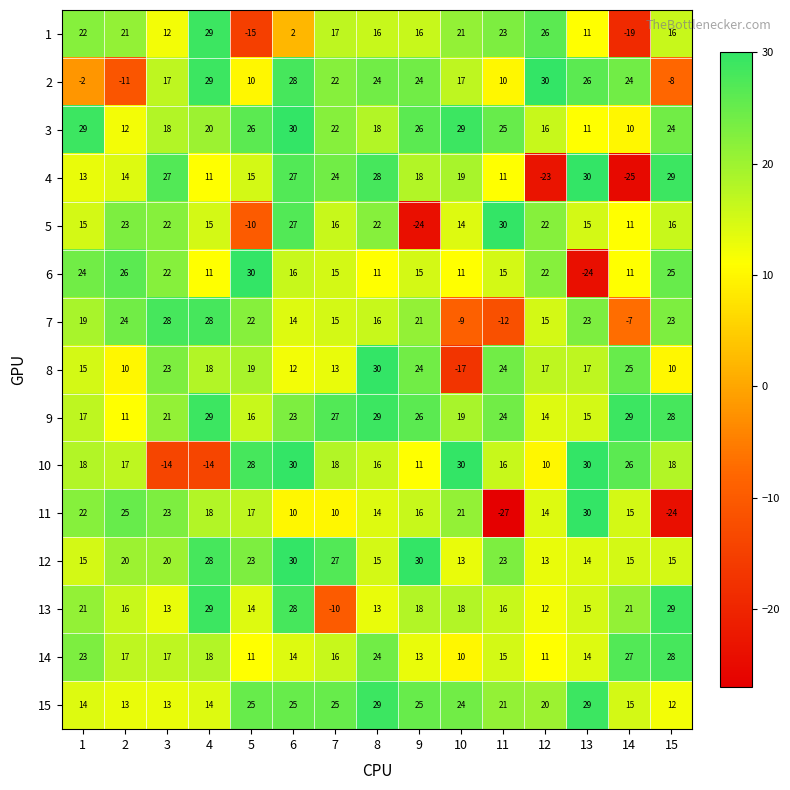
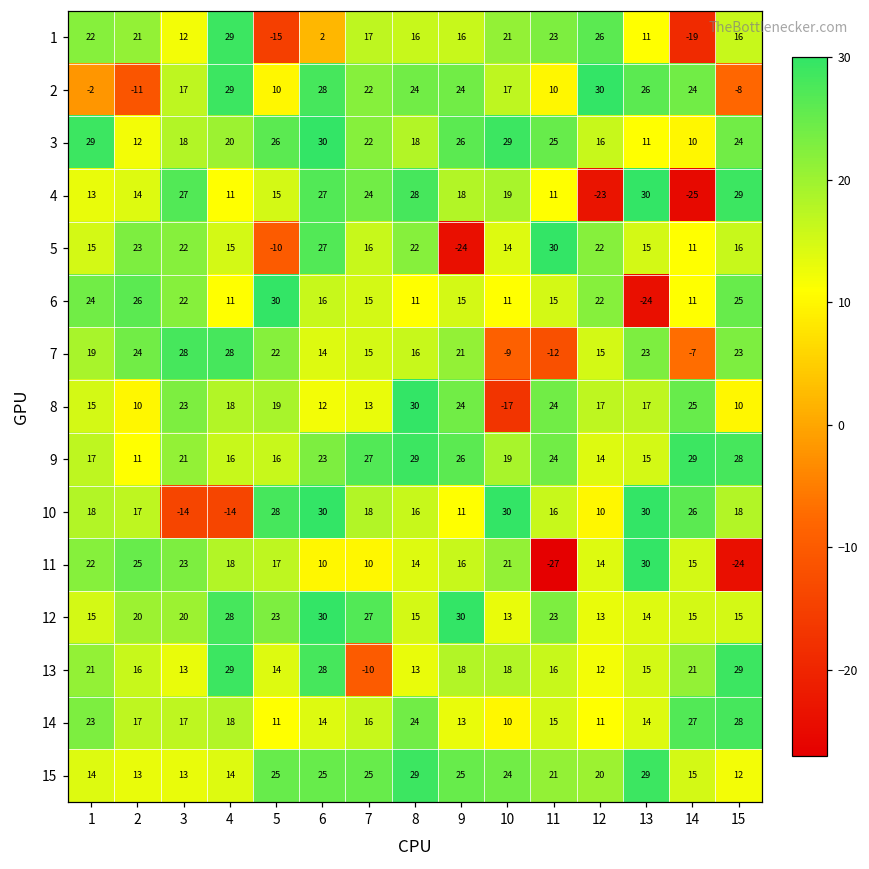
9, 4: 29 -> 16
